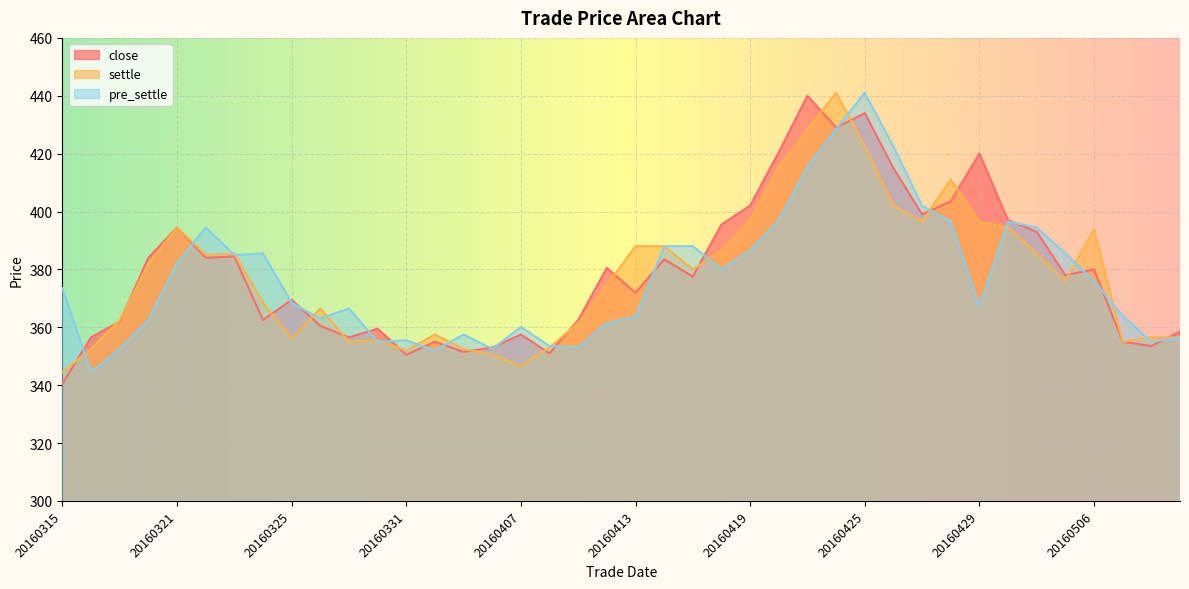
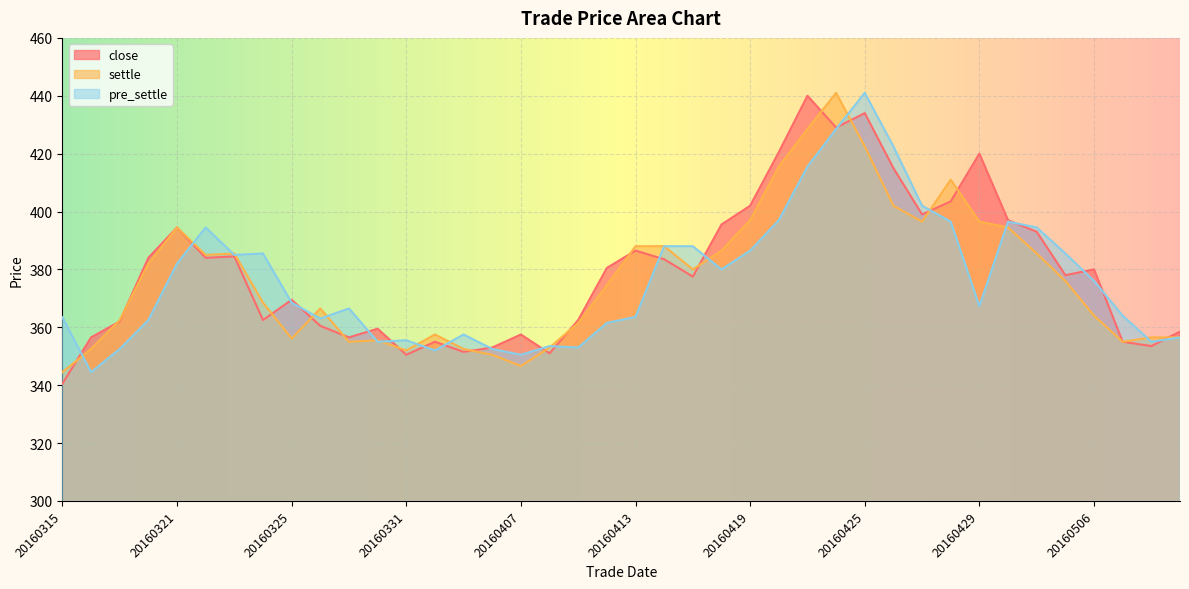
pre_settle, 20160315: 374 -> 364
pre_settle, 20160407: 360 -> 351
close, 20160413: 372 -> 387
settle, 20160506: 394 -> 364
